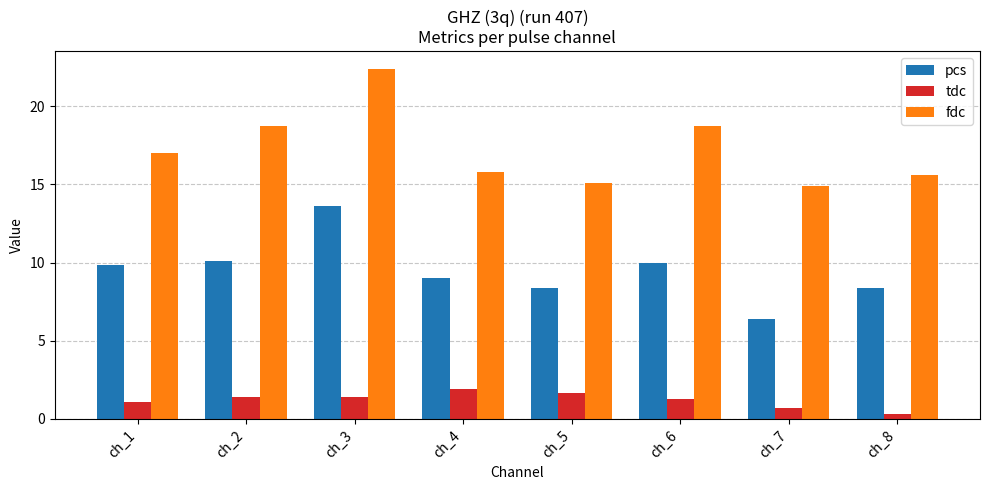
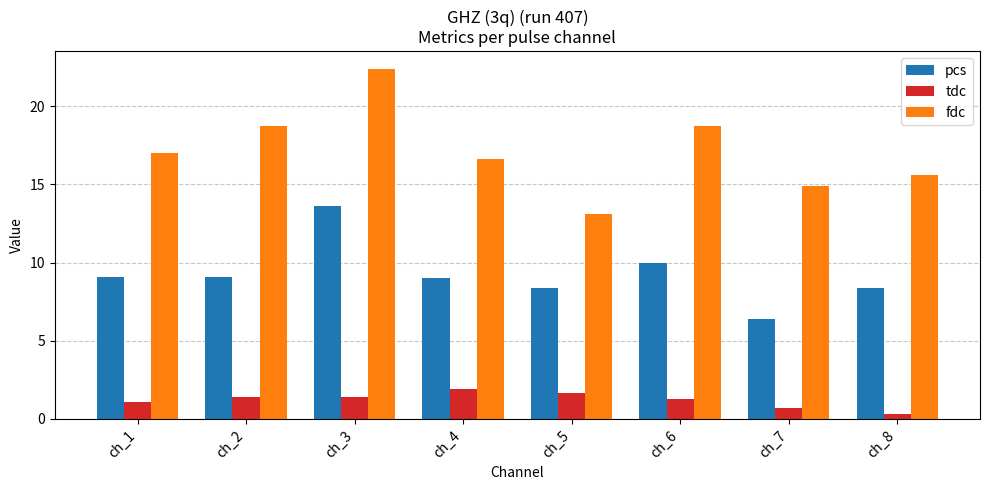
pcs, ch_1: 9.8 -> 9.0
pcs, ch_2: 10.1 -> 9.1
fdc, ch_4: 15.8 -> 16.7
fdc, ch_5: 15.1 -> 13.1
